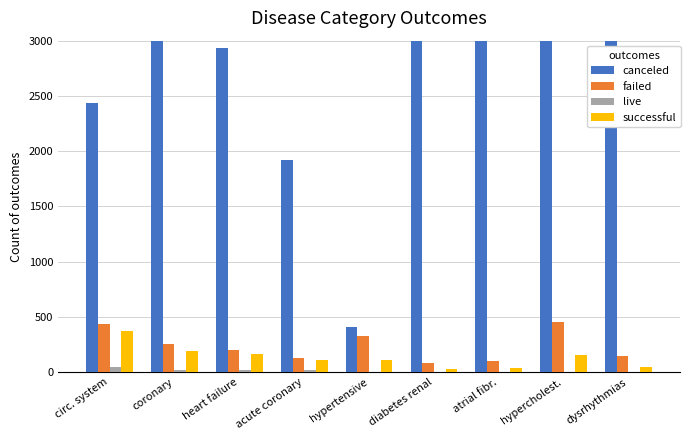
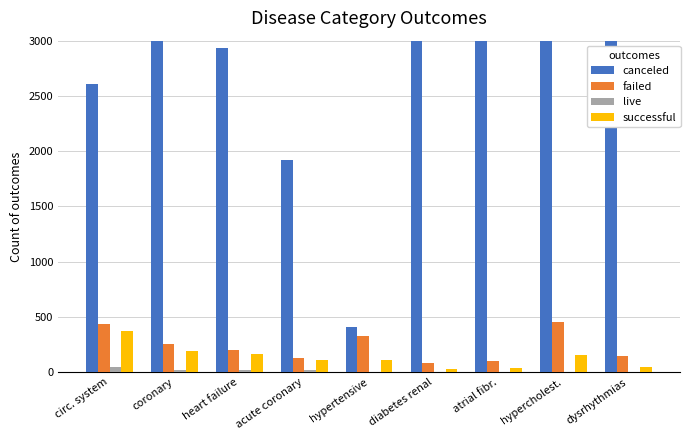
canceled, circ. system: 2440 -> 2610
